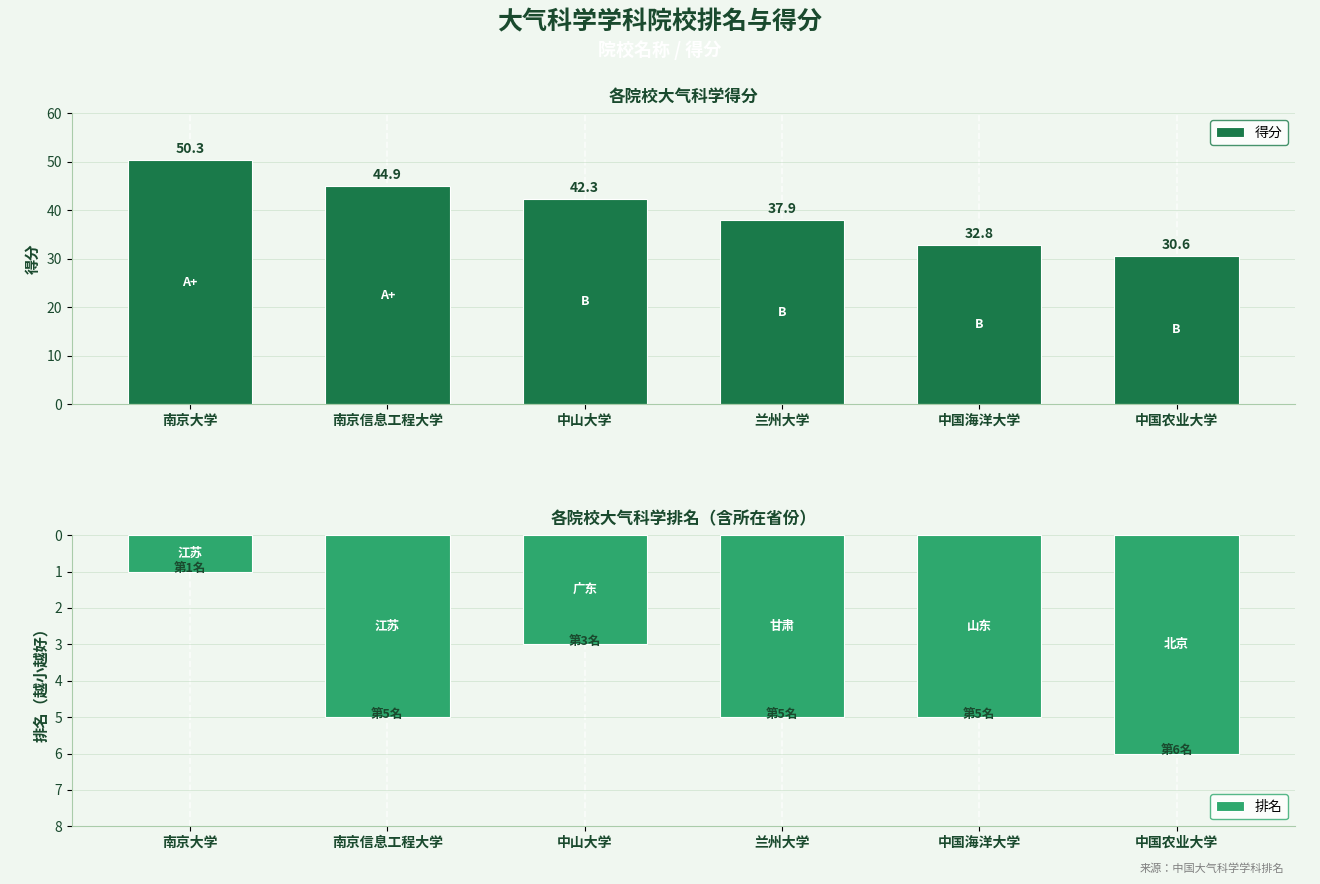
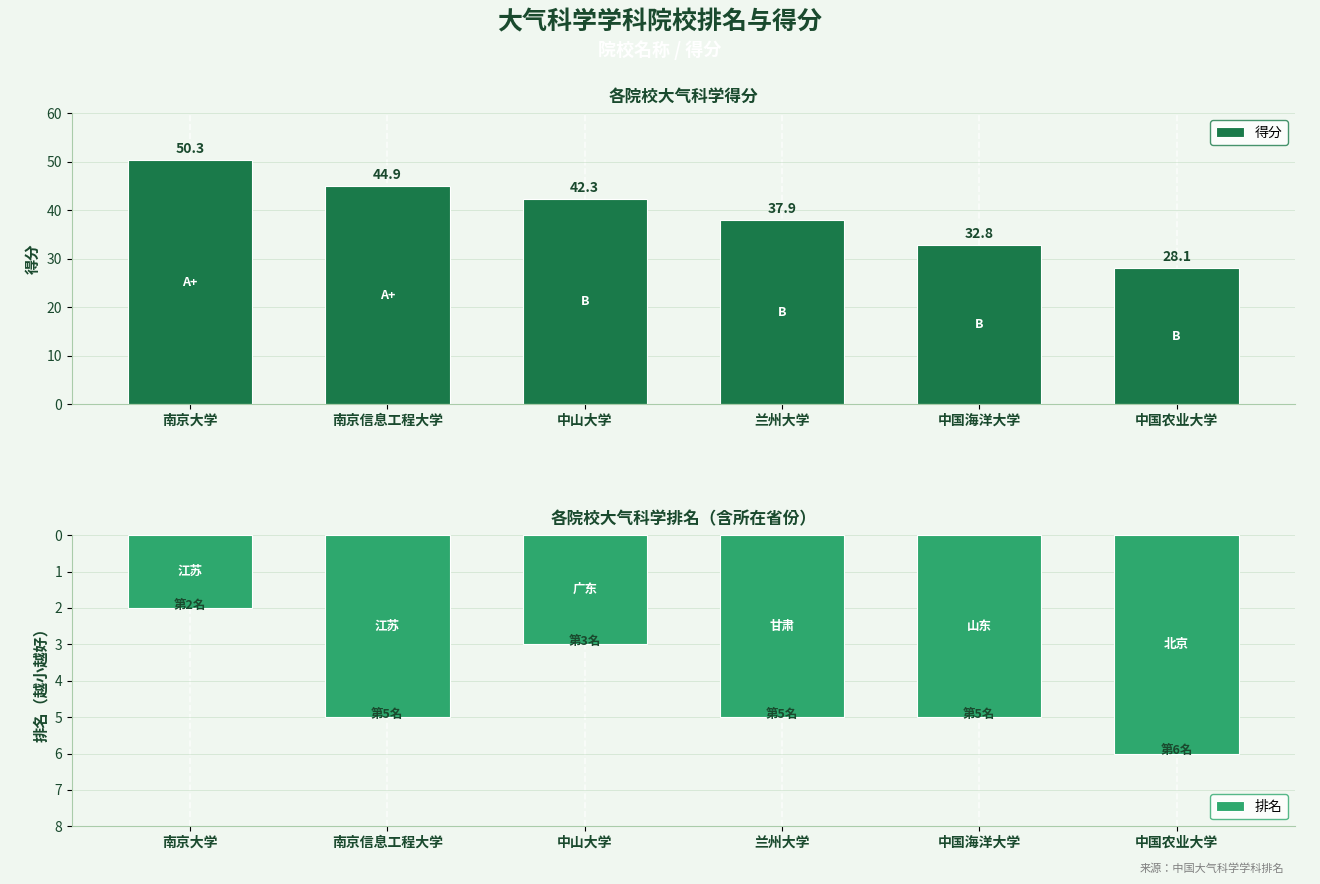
各院校大气科学得分, 中国农业大学: 30.6 -> 28.1
各院校大气科学排名（含所在省份）, 南京大学: 1名 -> 2名
